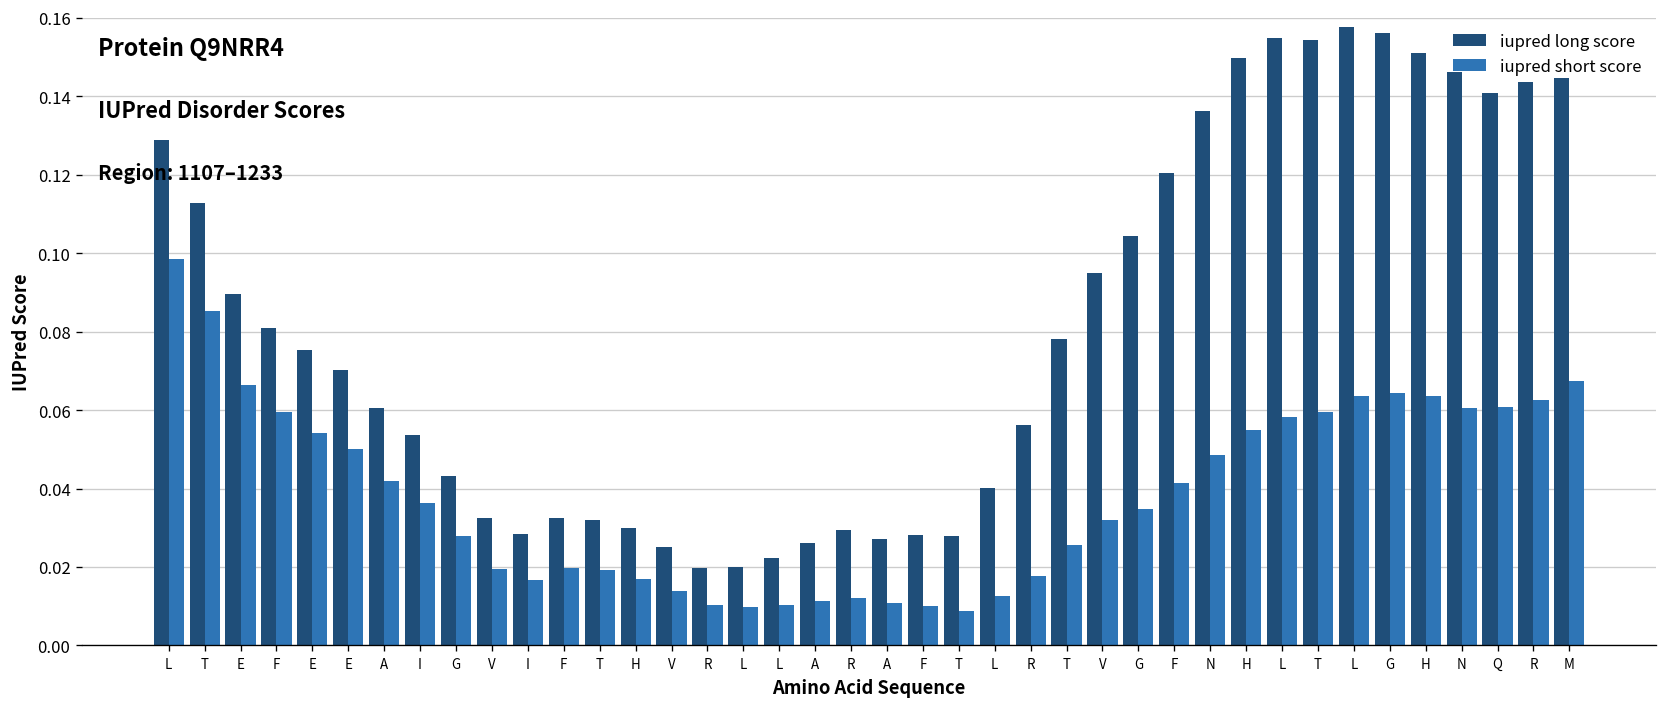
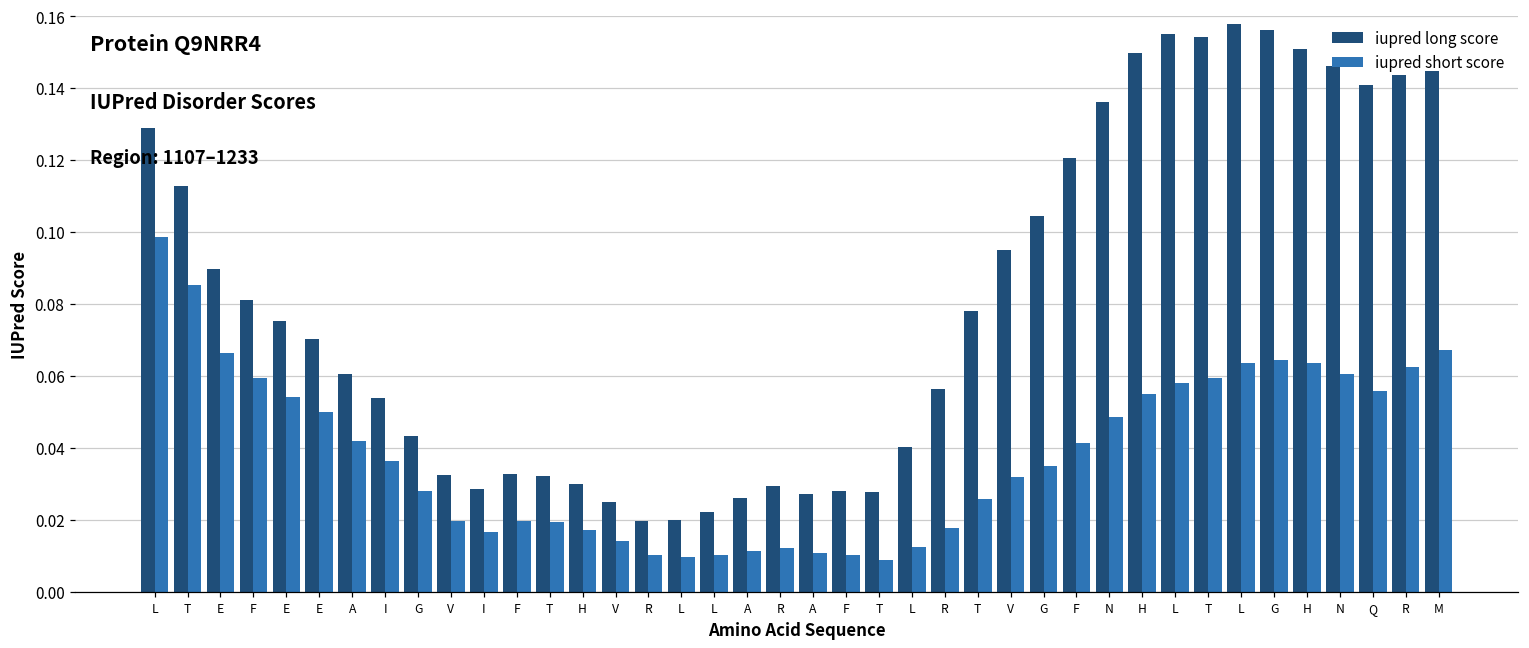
iupred short score, Q: 0.061 -> 0.056
